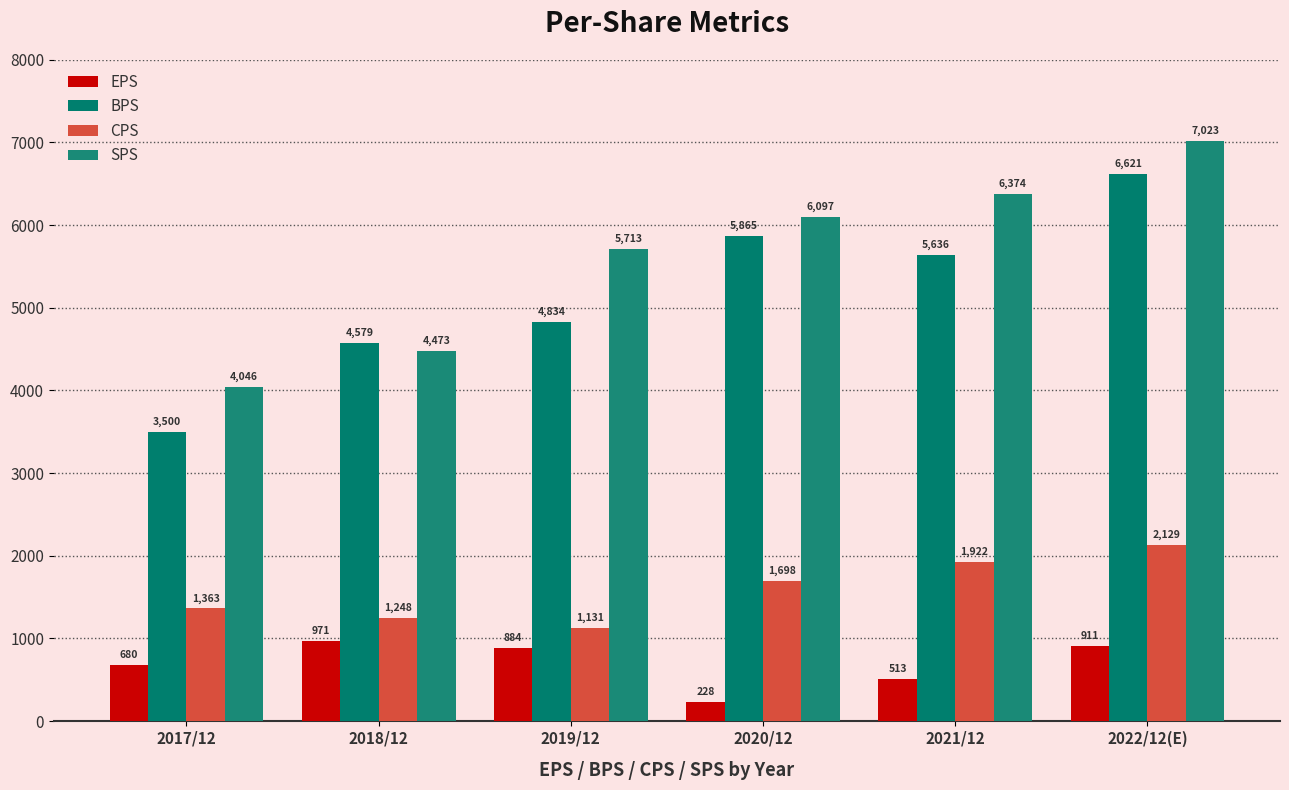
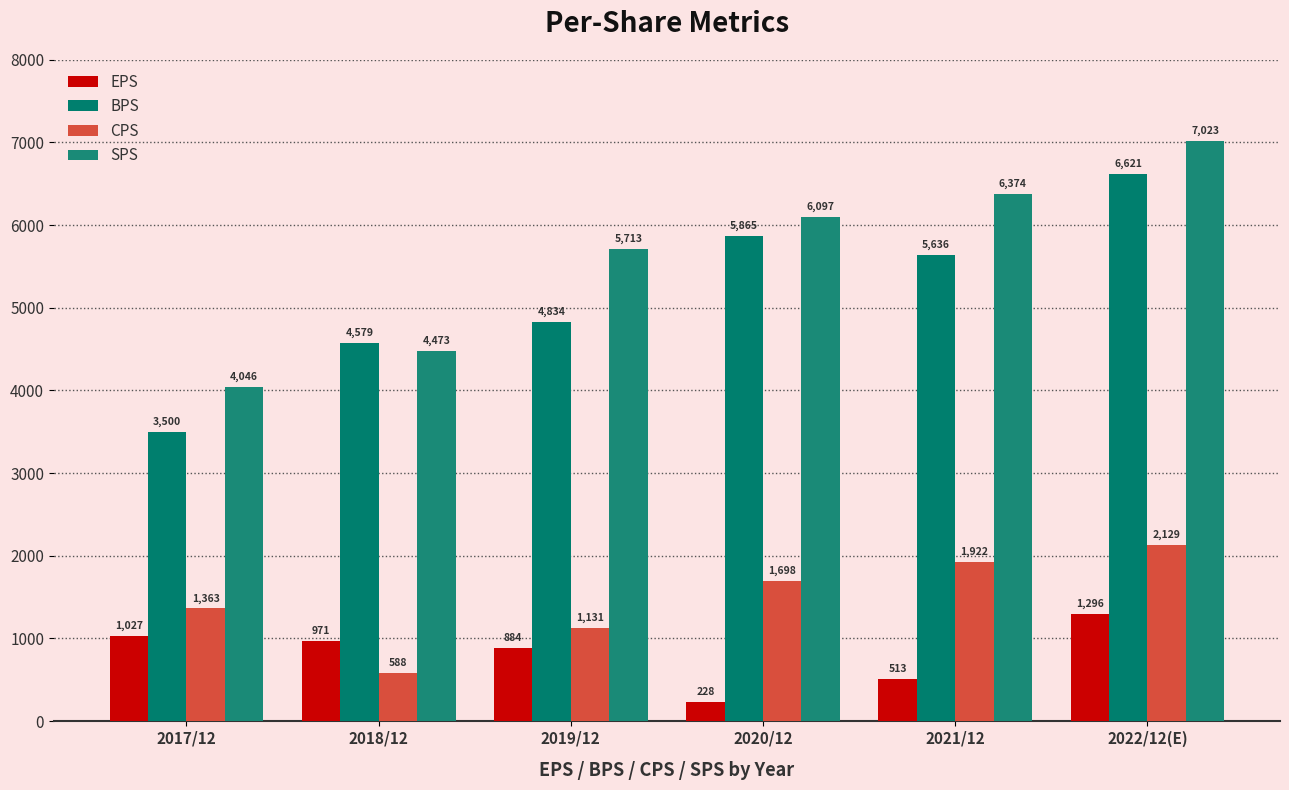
EPS, 2017/12: 680 -> 1,027
CPS, 2018/12: 1,248 -> 588
EPS, 2022/12(E): 911 -> 1,296
